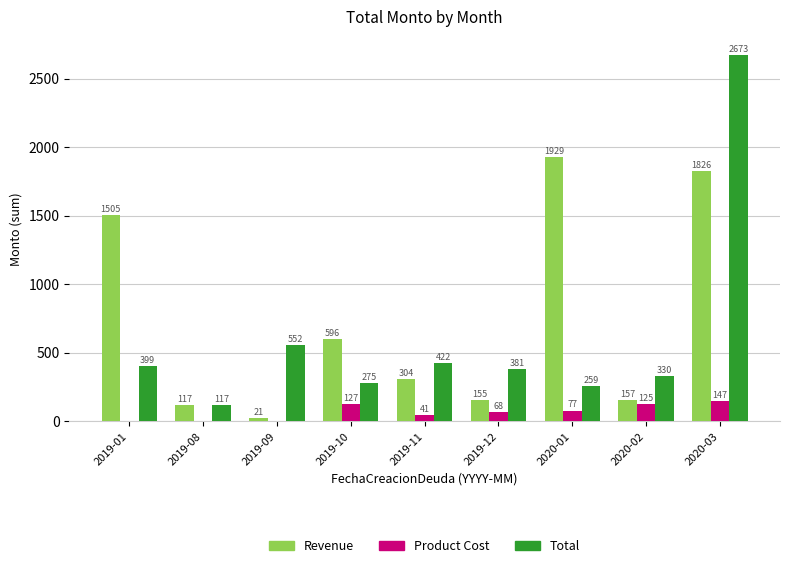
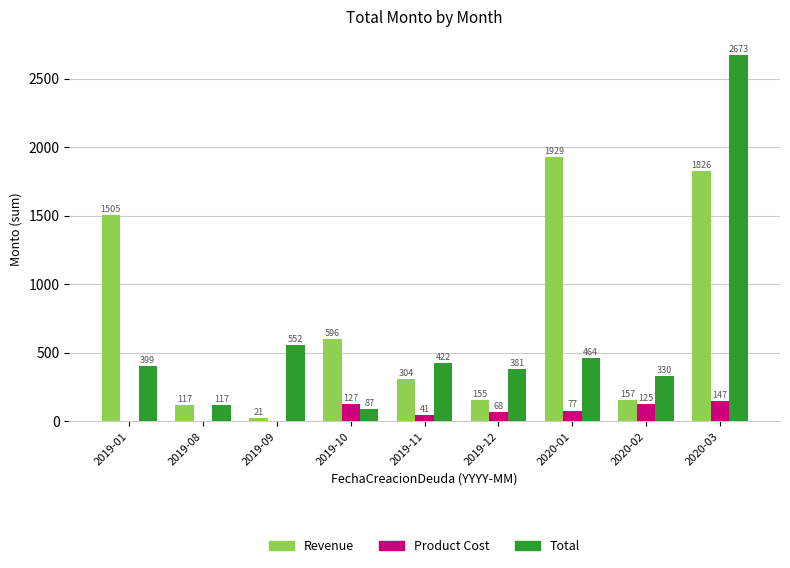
Total, 2019-10: 275 -> 87
Total, 2020-01: 259 -> 464
